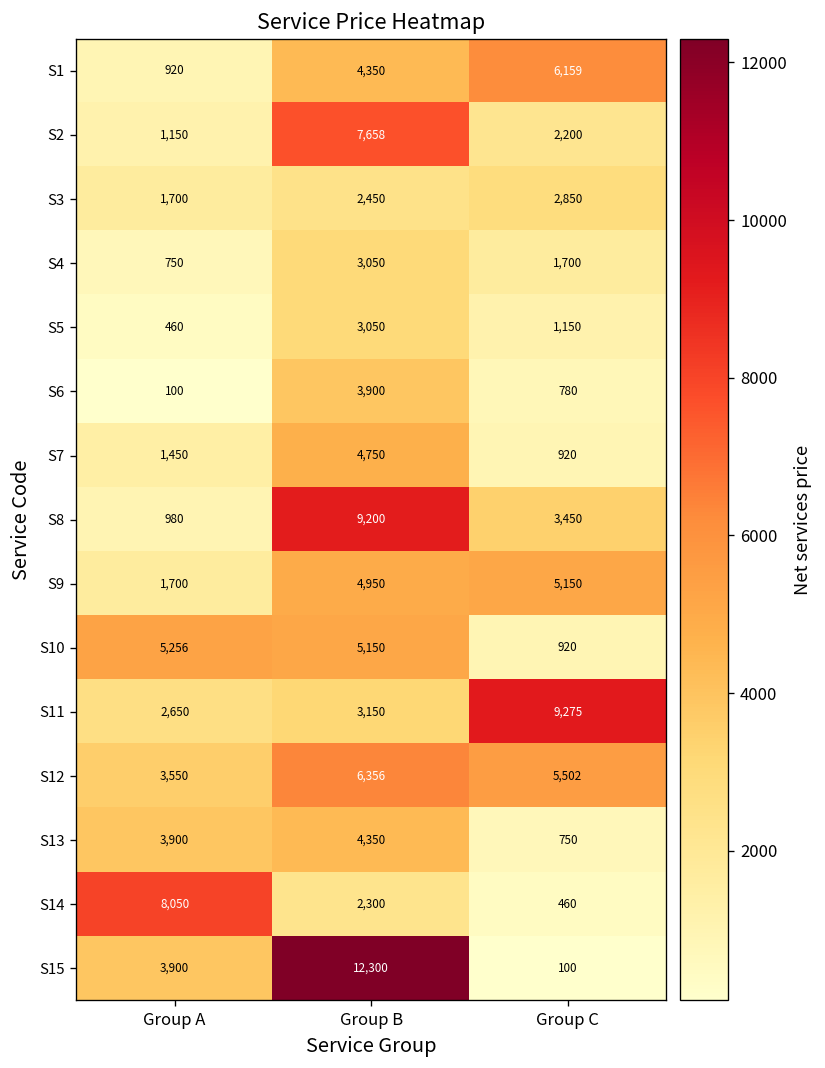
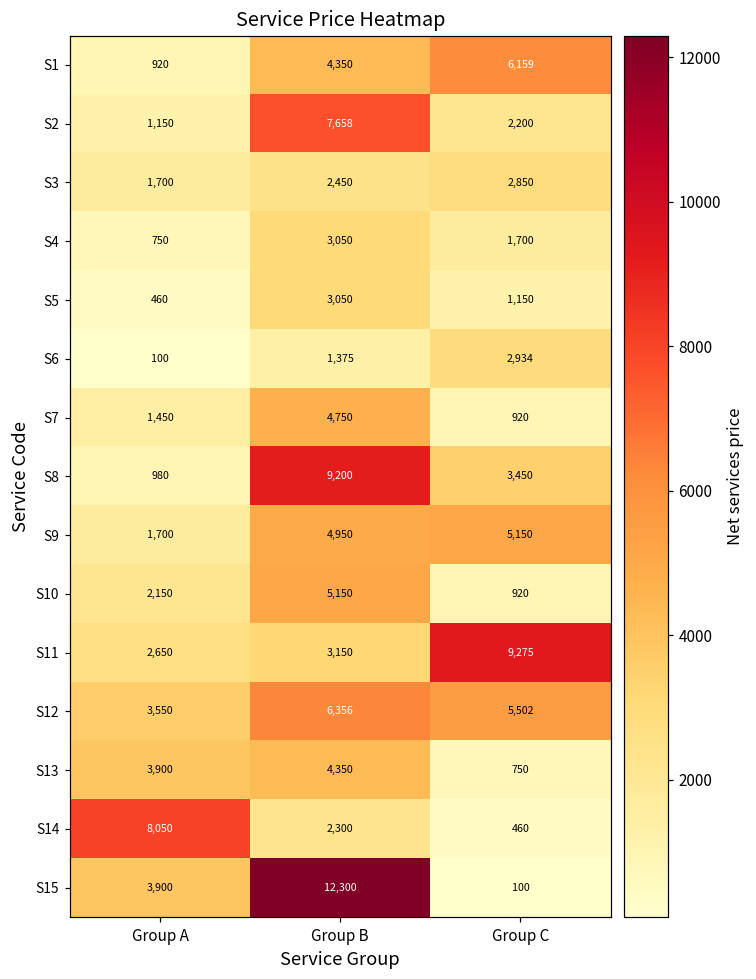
S6, Group B: 3,900 -> 1,375
S6, Group C: 780 -> 2,934
S10, Group A: 5,256 -> 2,150
